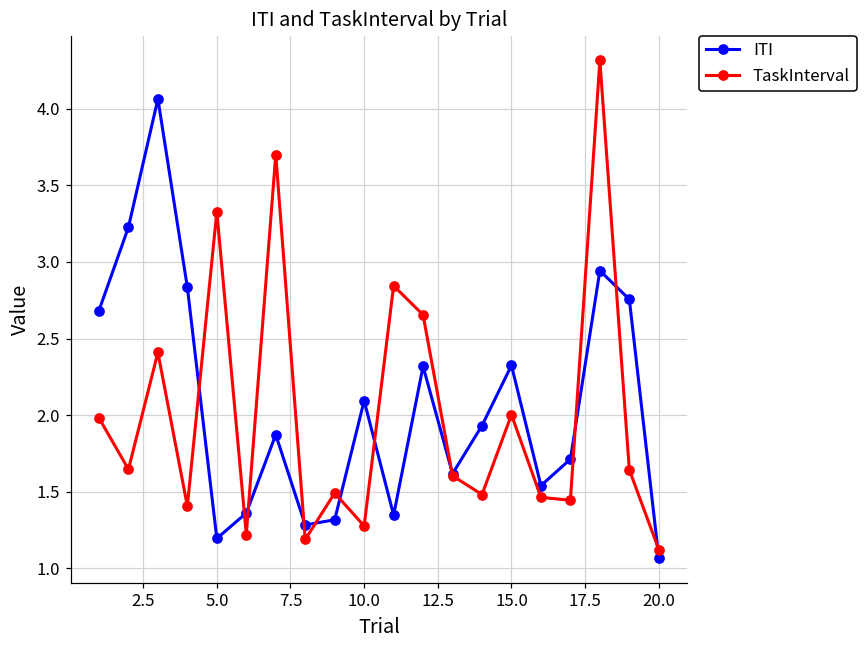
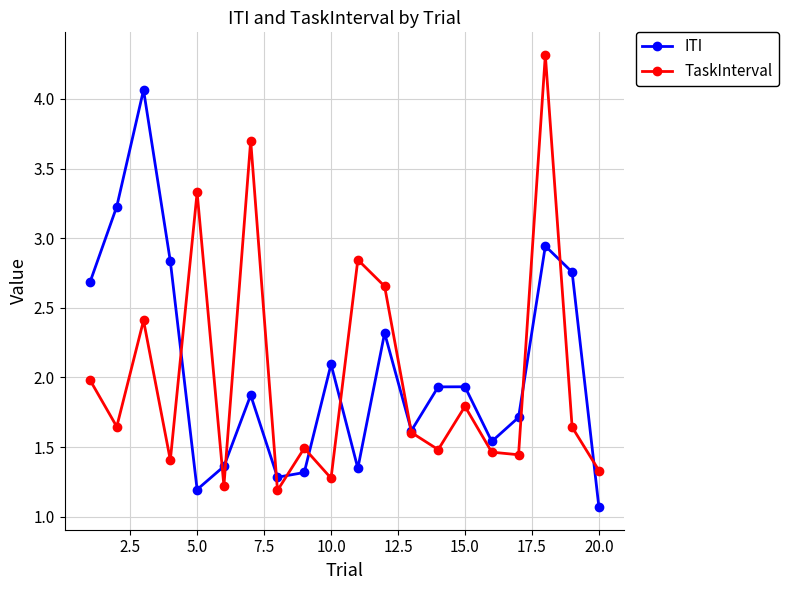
ITI, 15.0: 2.32 -> 1.93
TaskInterval, 15.0: 2.00 -> 1.79
TaskInterval, 20.0: 1.12 -> 1.33
